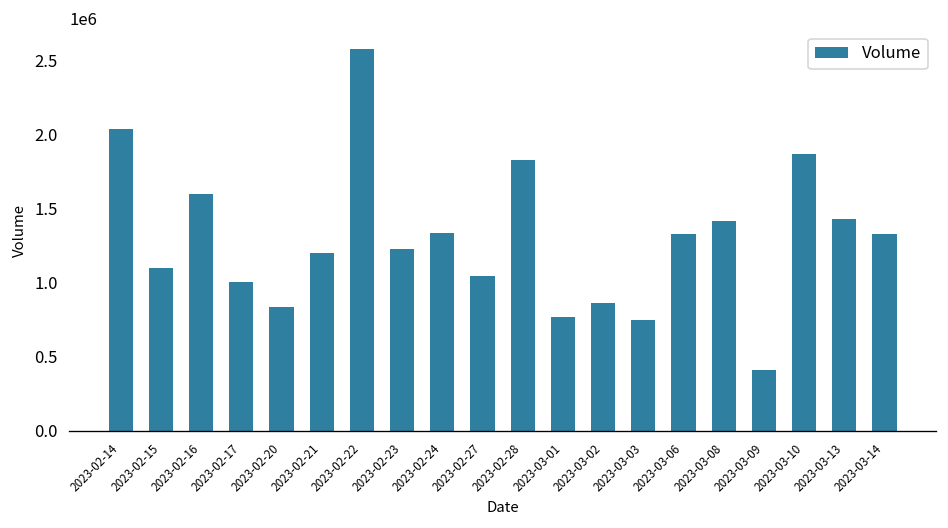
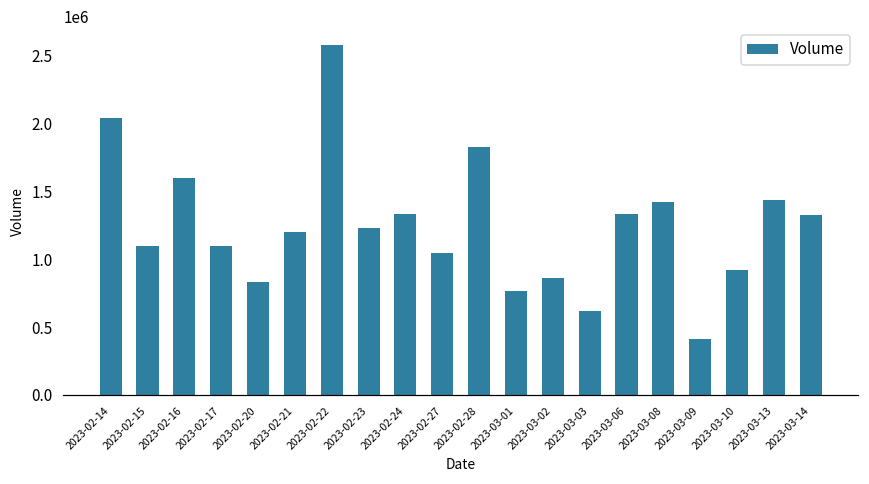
2023-02-17: 1010000 -> 1100000
2023-03-03: 750000 -> 620000
2023-03-10: 1870000 -> 920000
